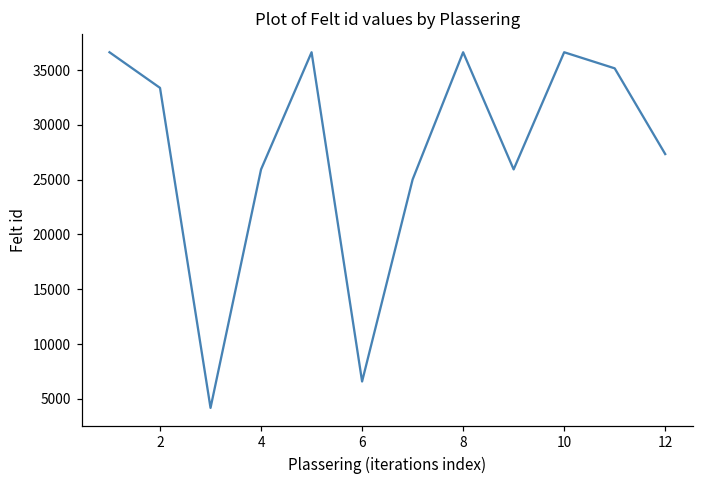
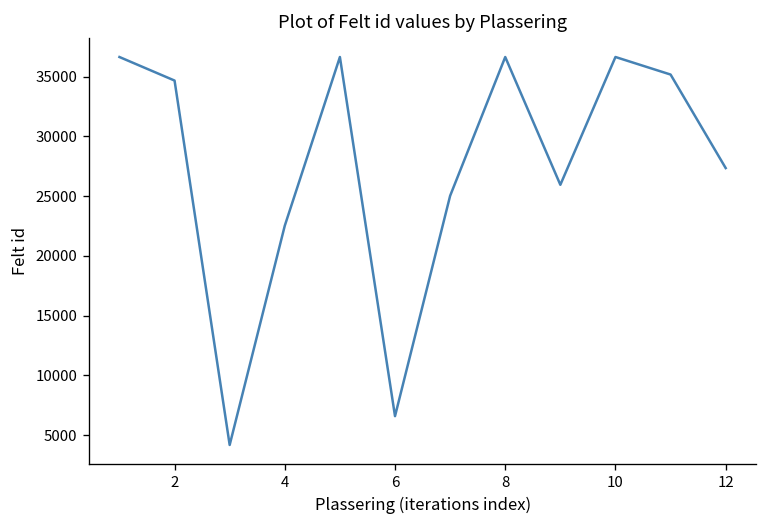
2: 33000 -> 35000
4: 26000 -> 23000
